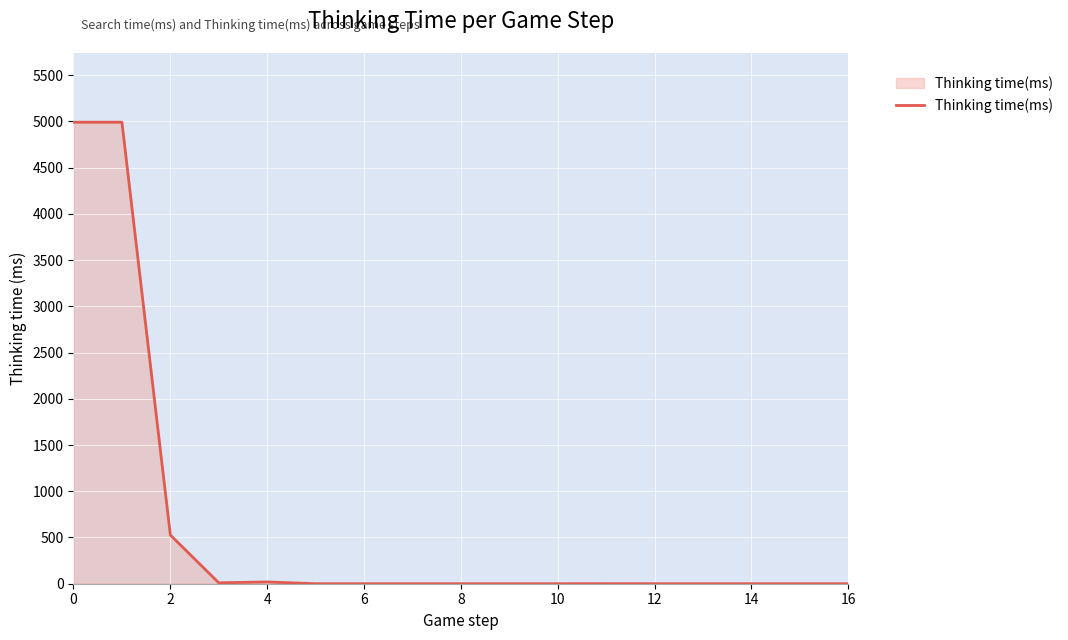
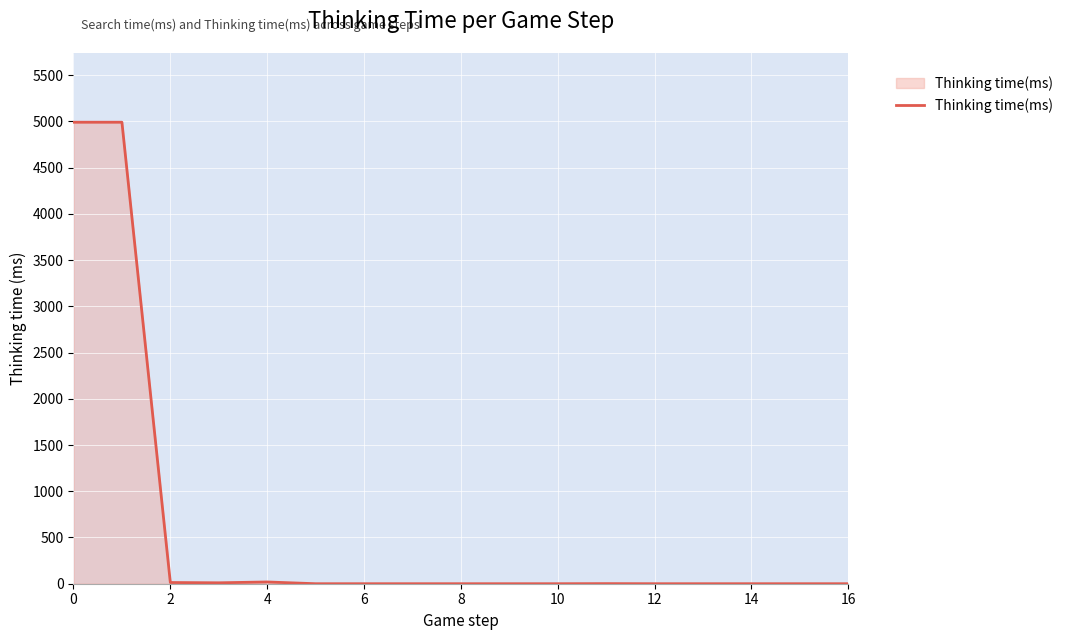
2: 500 -> 0
